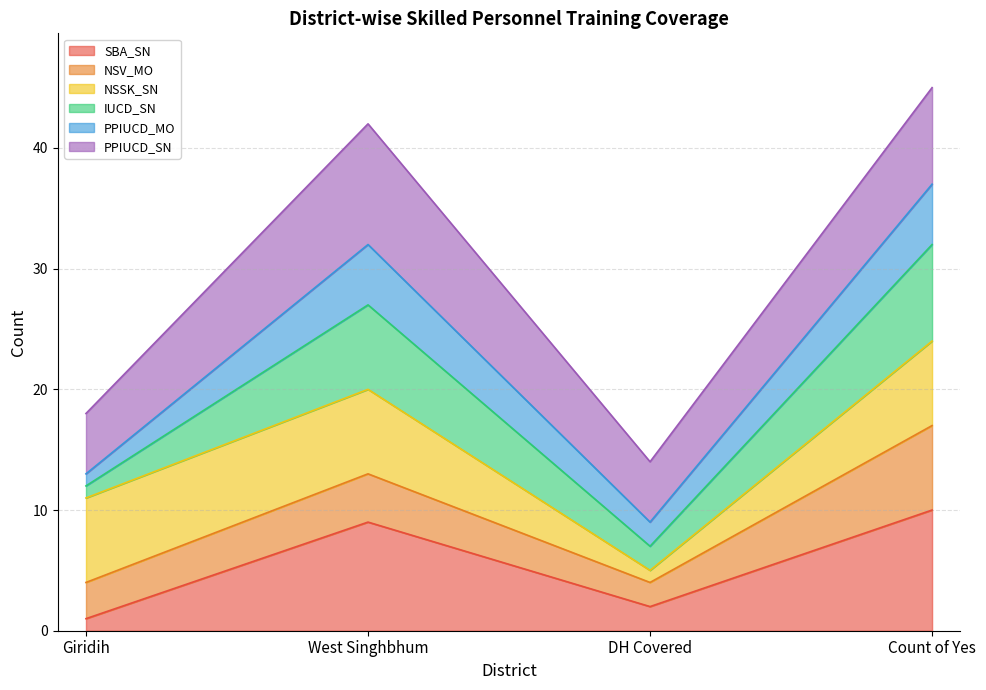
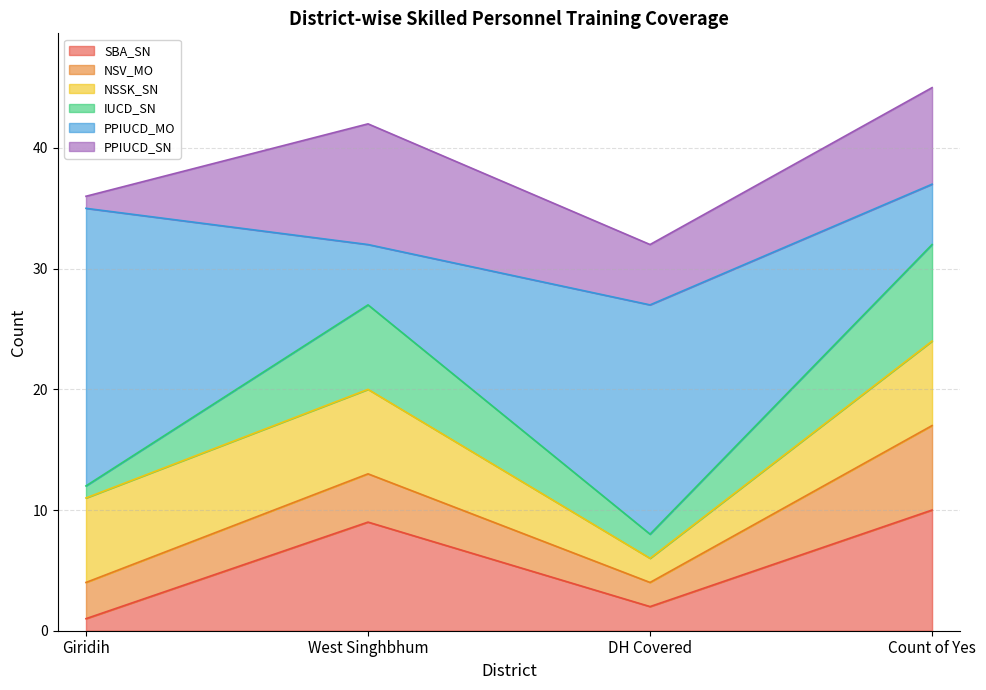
PPIUCD_MO, Giridih: 1 -> 23
PPIUCD_SN, Giridih: 5 -> 1
NSSK_SN, DH Covered: 1 -> 2
PPIUCD_MO, DH Covered: 2 -> 19
